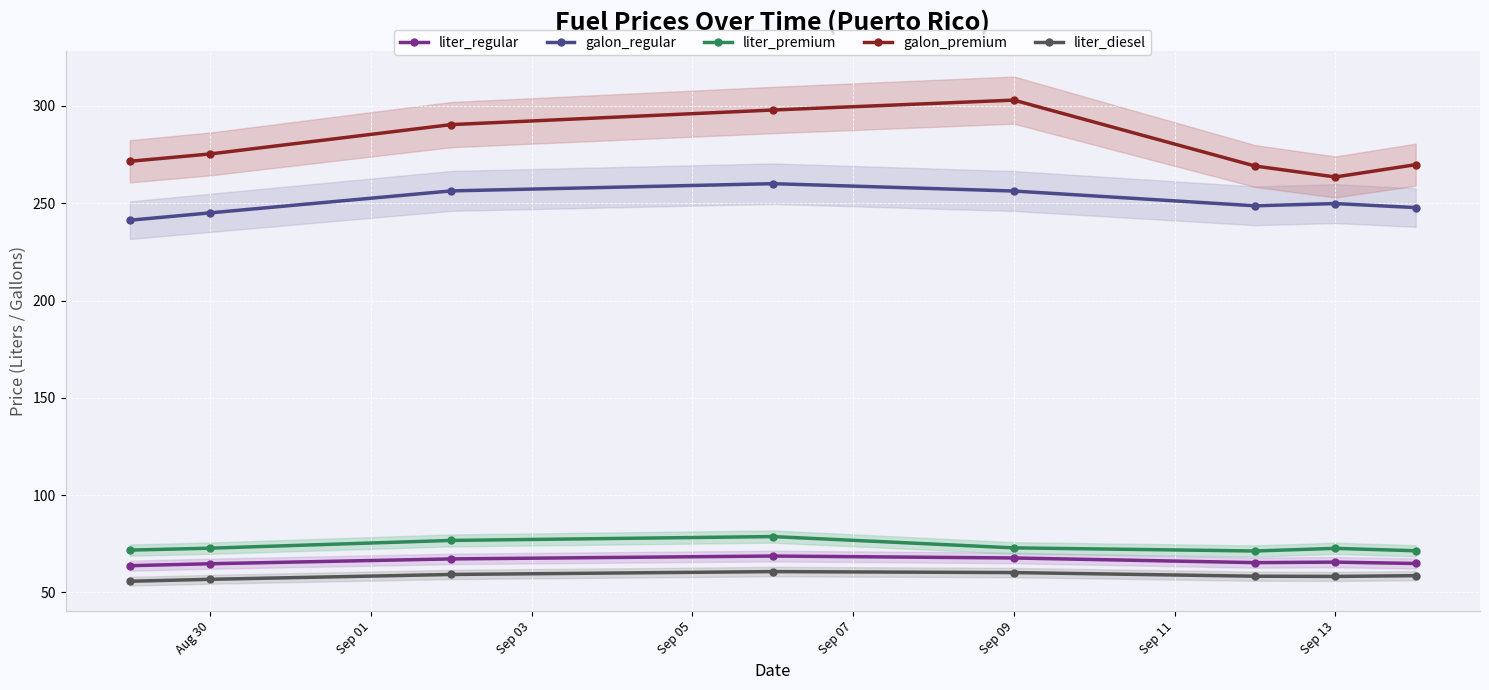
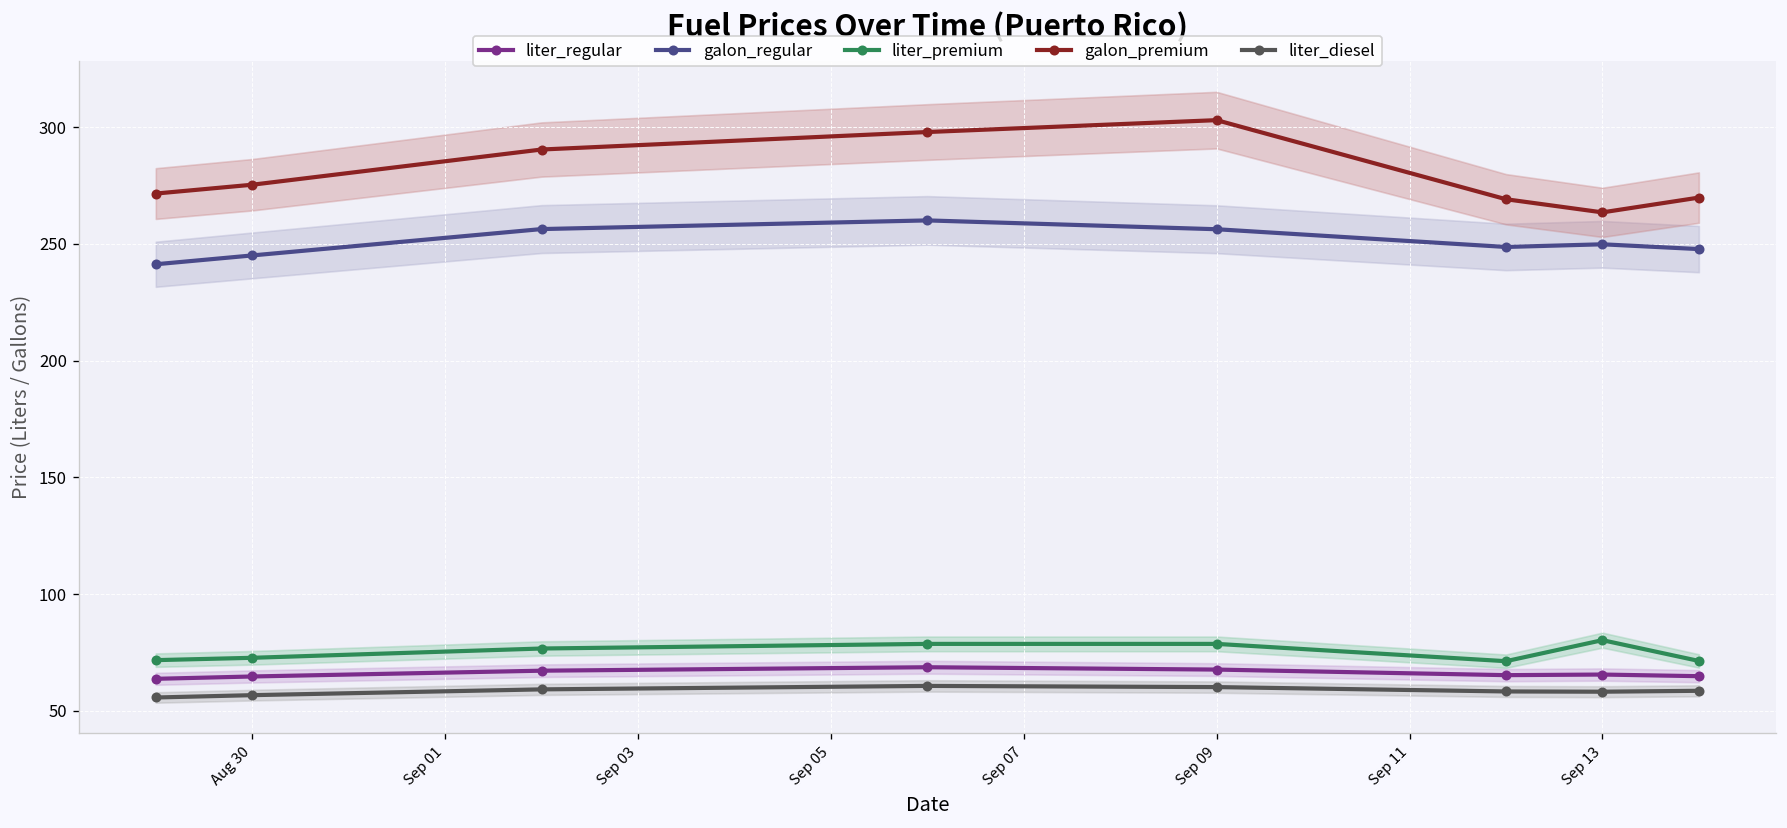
liter_premium, Sep 09: 73 -> 79
liter_premium, Sep 13: 73 -> 80
